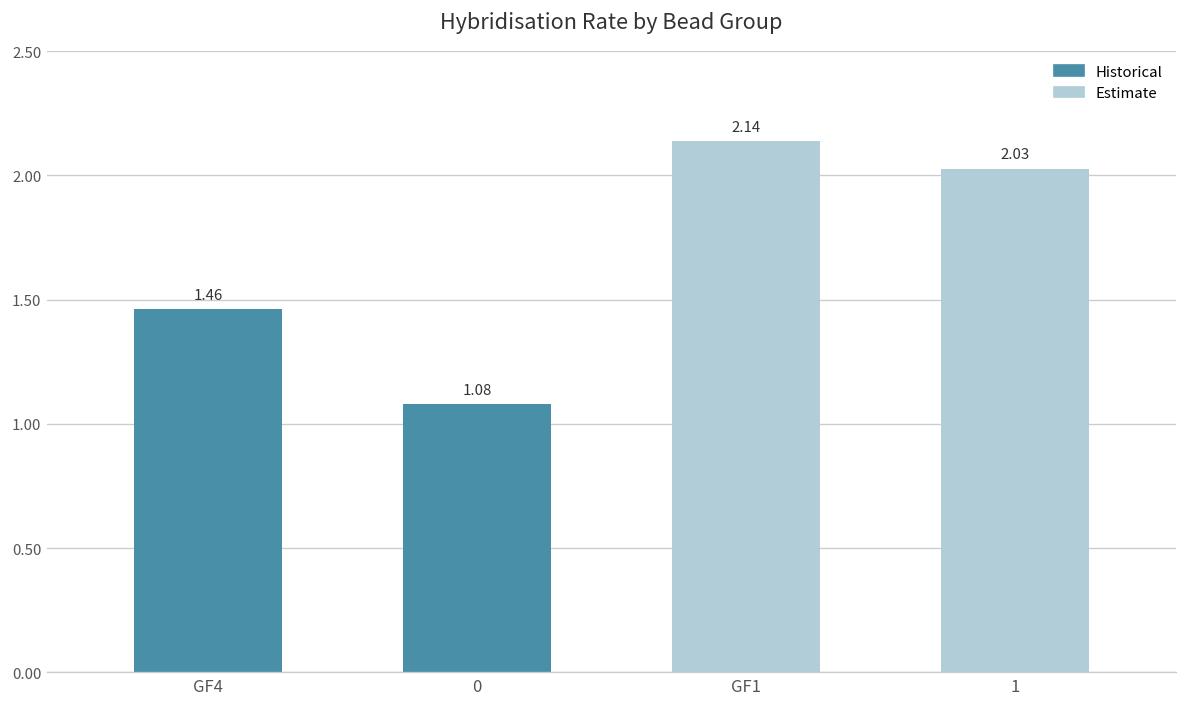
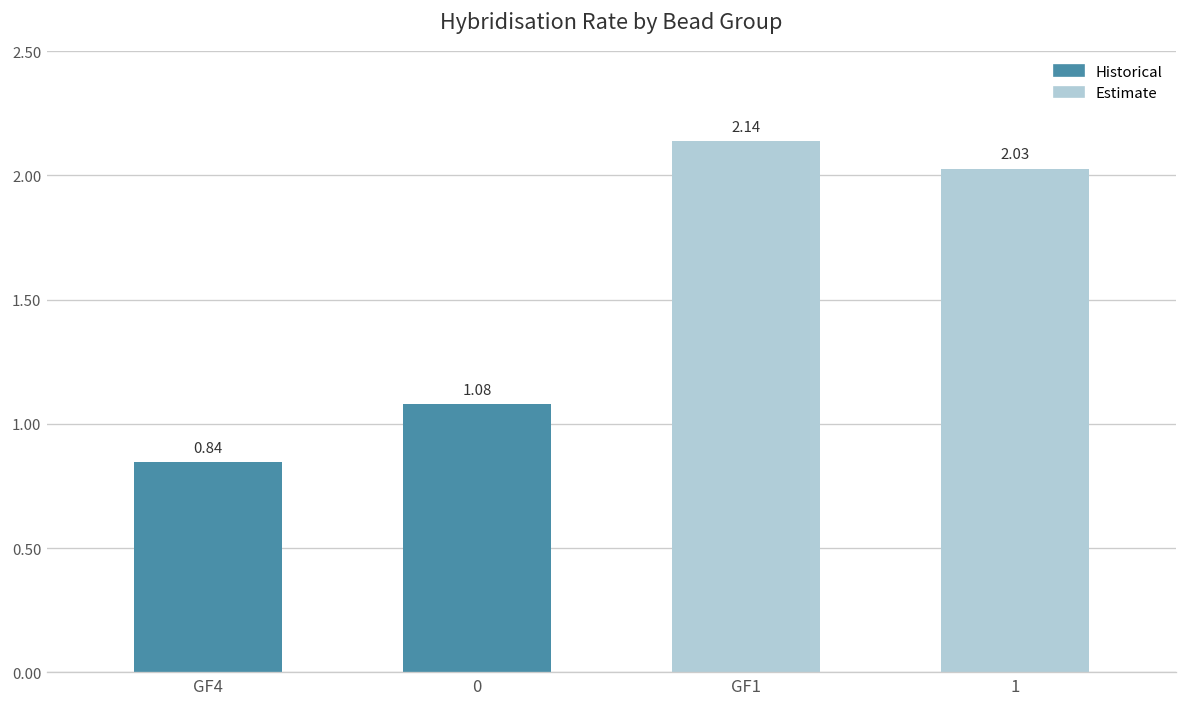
GF4: 1.46 -> 0.84
